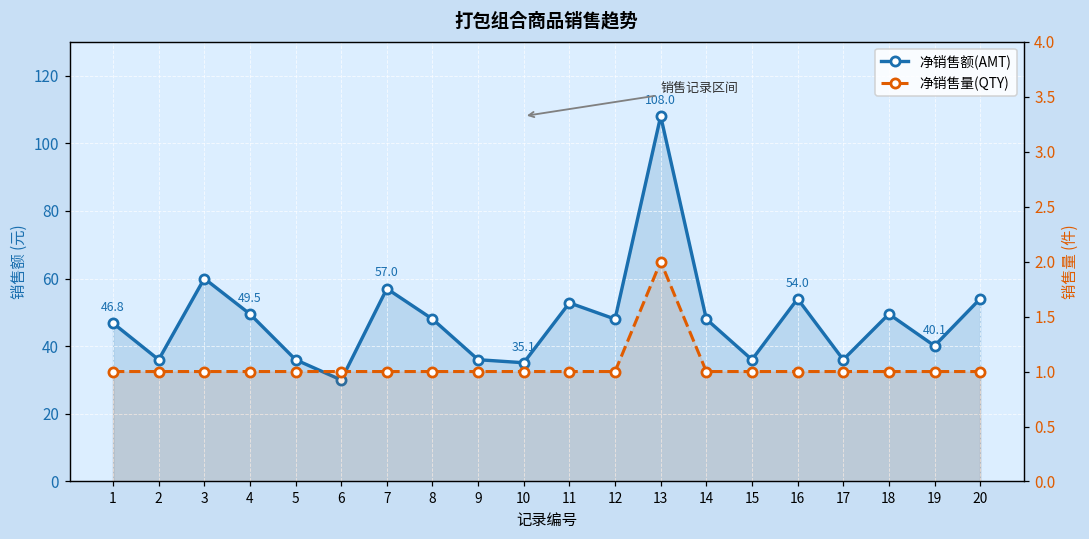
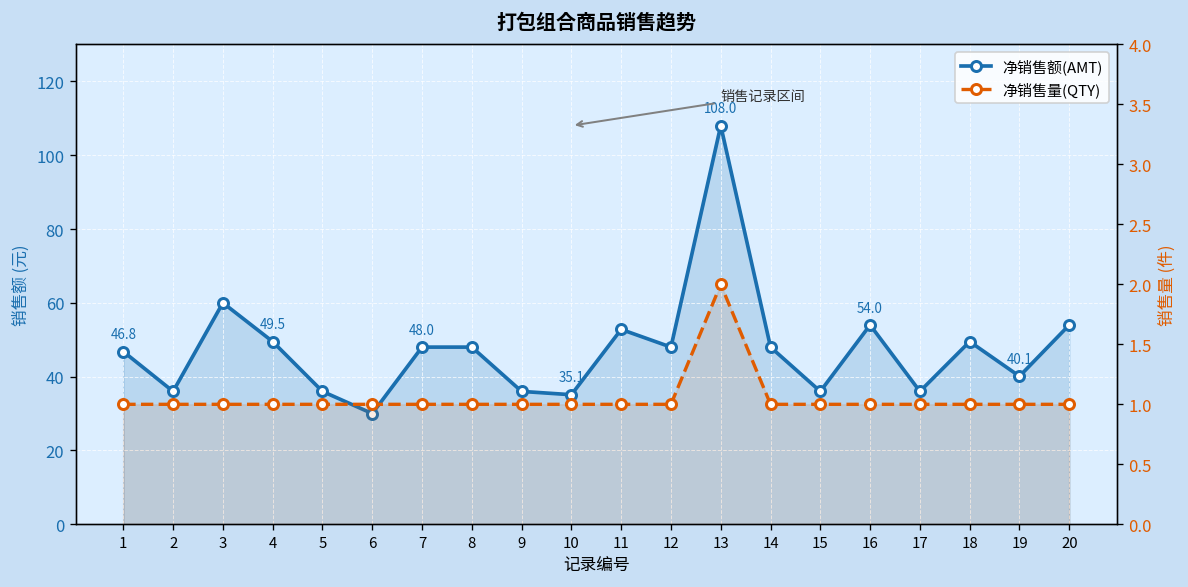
净销售额(AMT), 7: 57.0 -> 48.0
